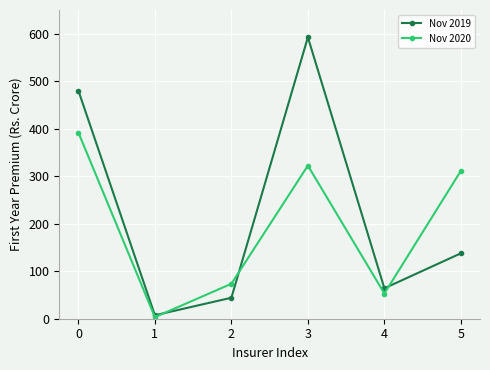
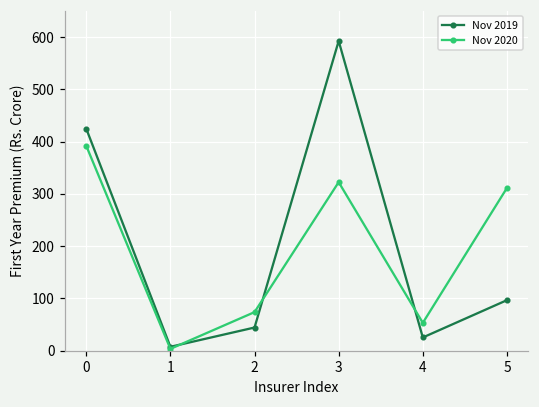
Nov 2019, 0: 480 -> 420
Nov 2019, 4: 60 -> 30
Nov 2019, 5: 140 -> 100
